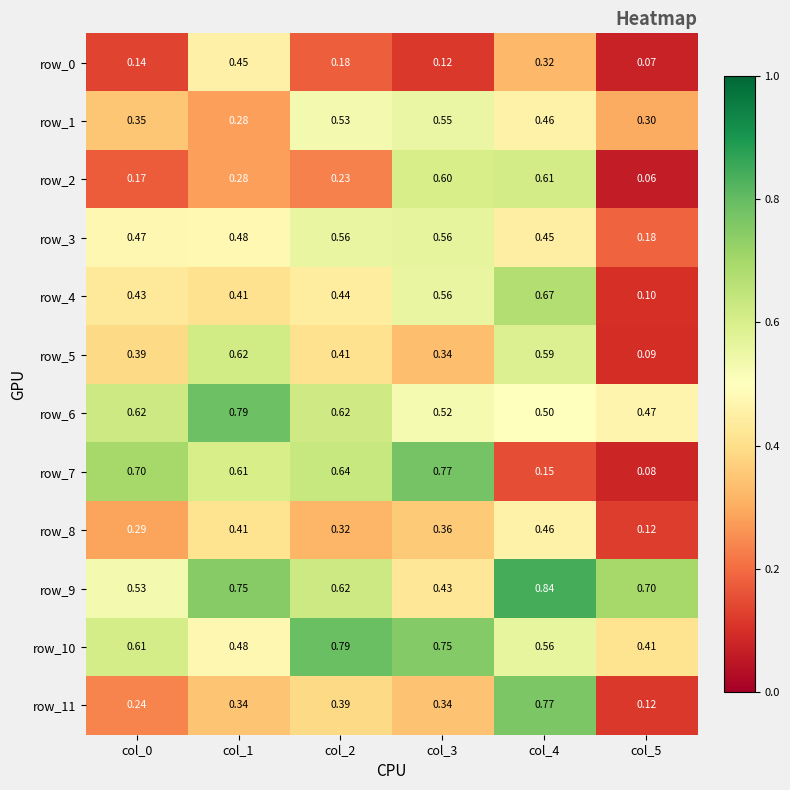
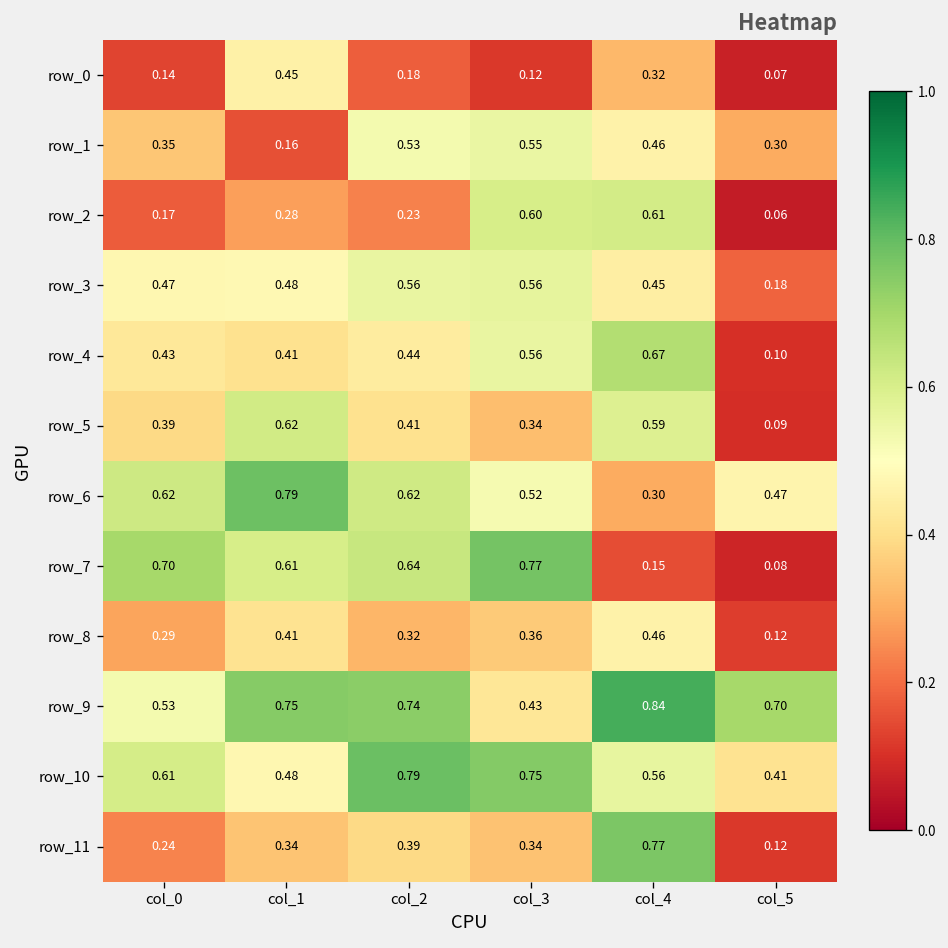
row_1, col_1: 0.28 -> 0.16
row_6, col_4: 0.50 -> 0.30
row_9, col_2: 0.62 -> 0.74
